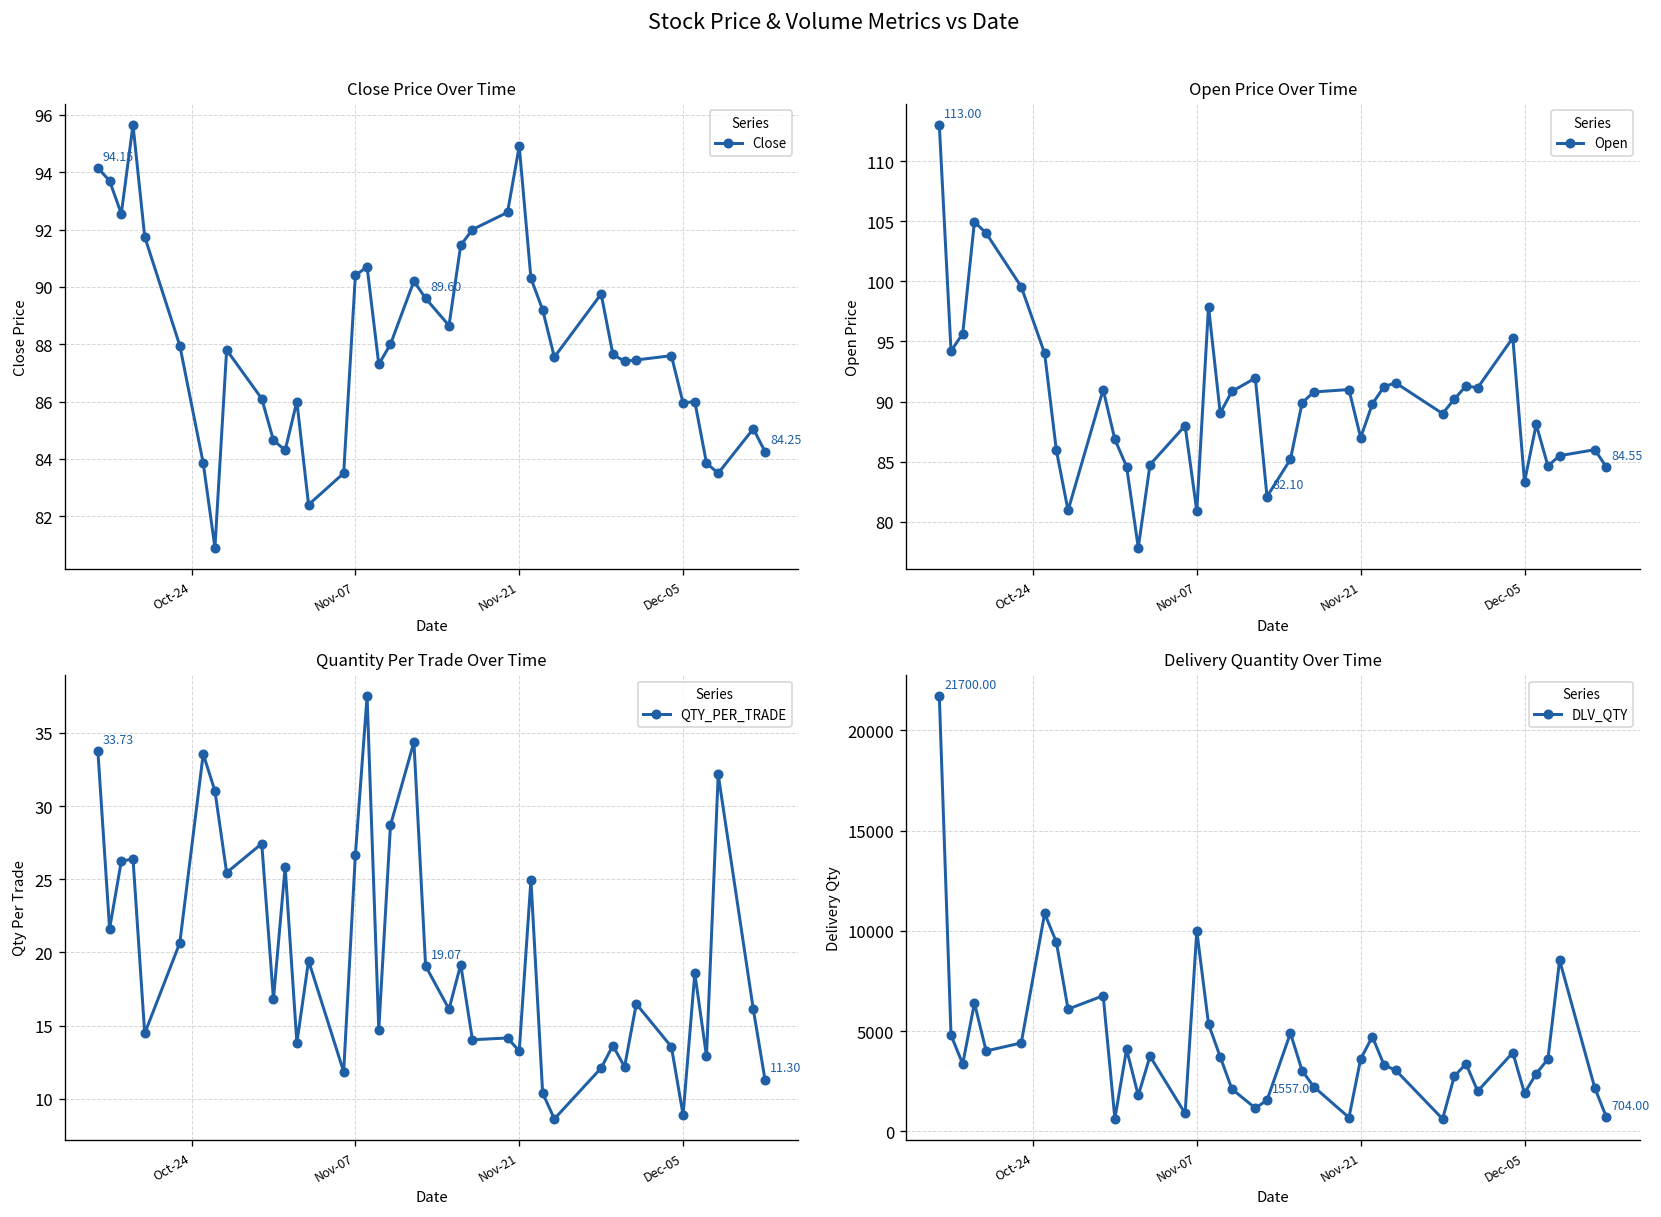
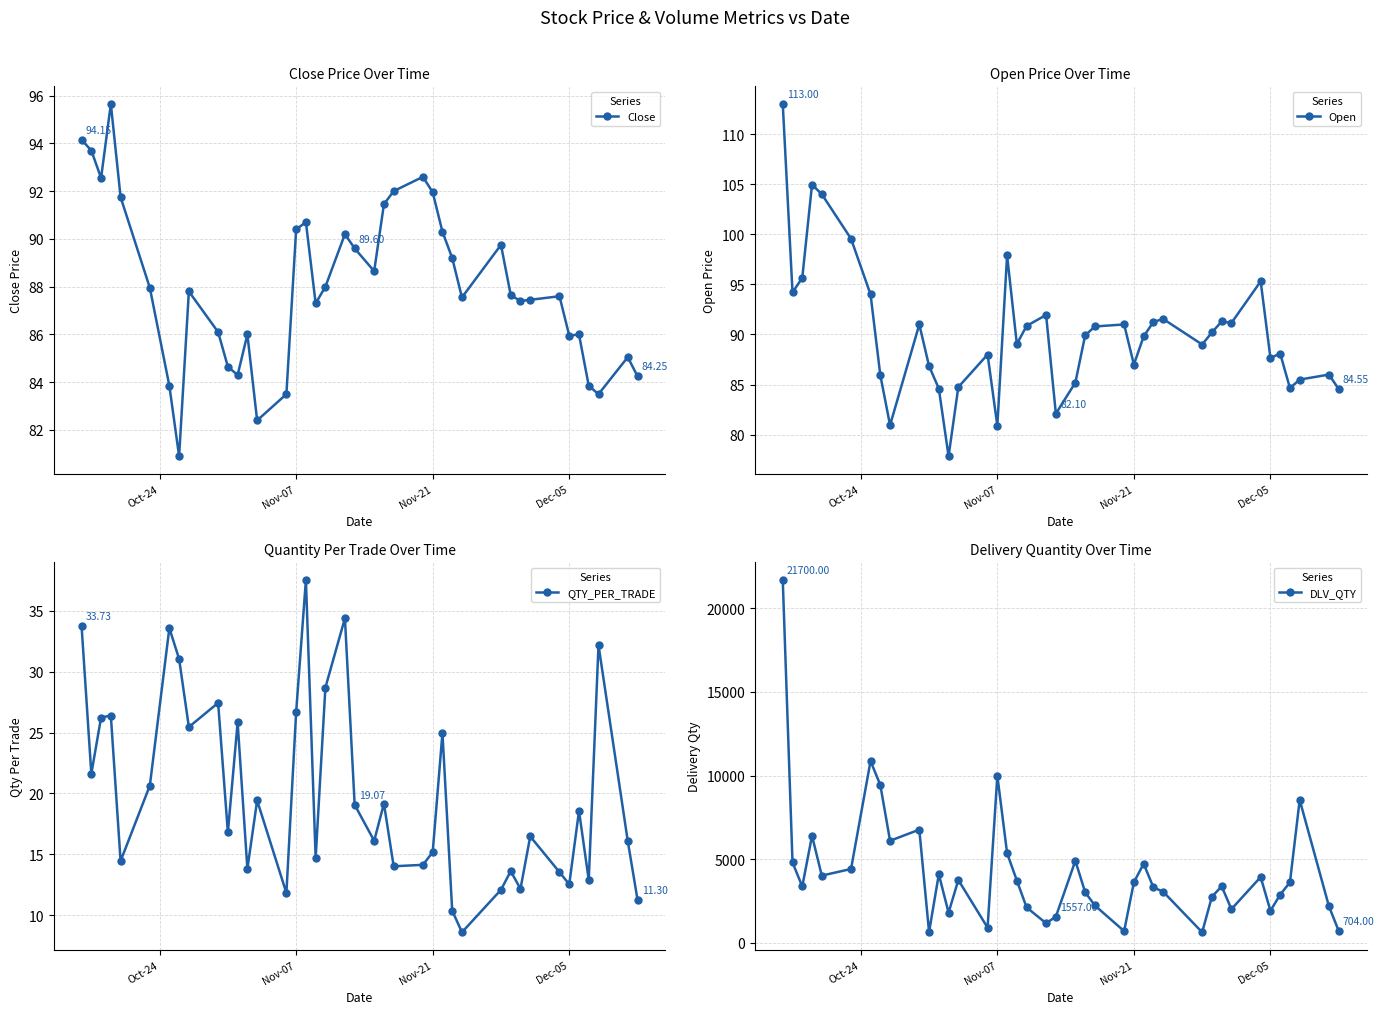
Close Price Over Time, Nov-21: 94.9 -> 92.0
Open Price Over Time, Dec-05: 83.3 -> 87.7
Quantity Per Trade Over Time, Nov-21: 13.3 -> 15.2
Quantity Per Trade Over Time, Dec-05: 8.9 -> 12.6
